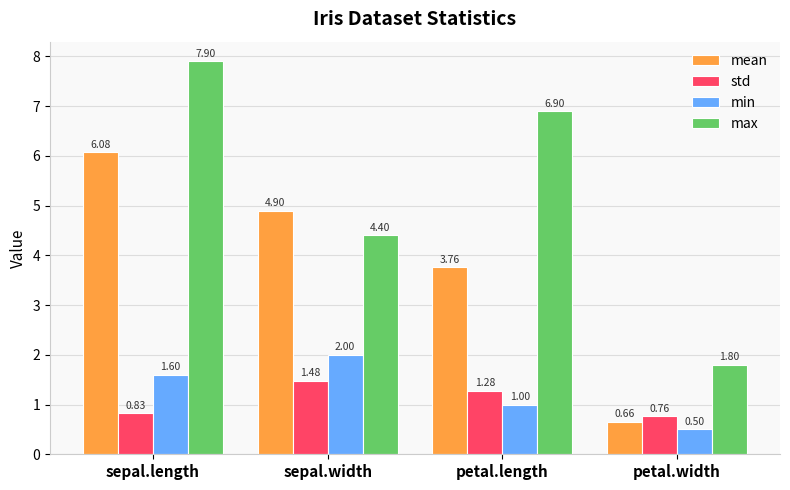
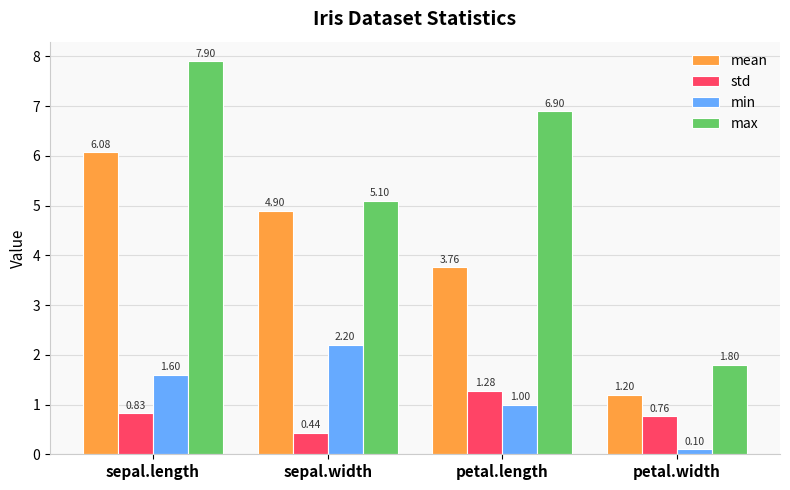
std, sepal.width: 1.48 -> 0.44
min, sepal.width: 2.00 -> 2.20
max, sepal.width: 4.40 -> 5.10
mean, petal.width: 0.66 -> 1.20
min, petal.width: 0.50 -> 0.10
